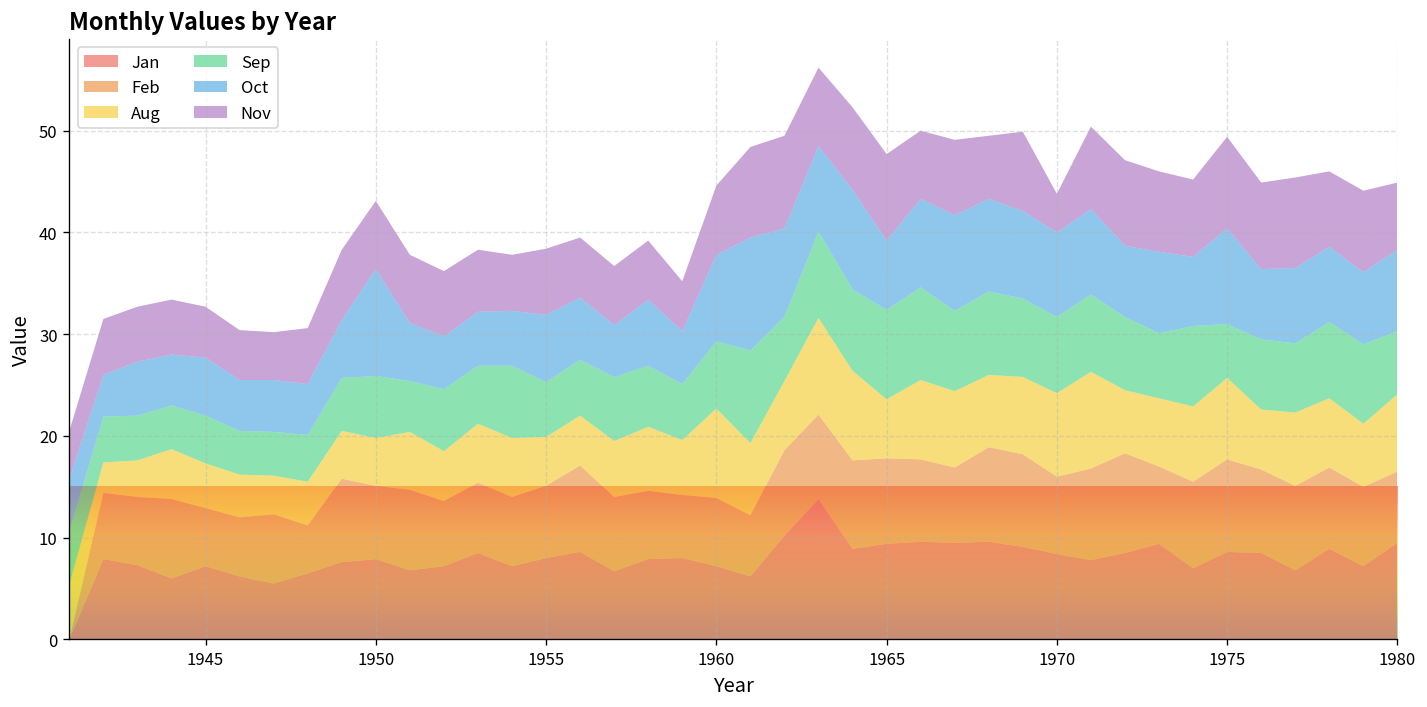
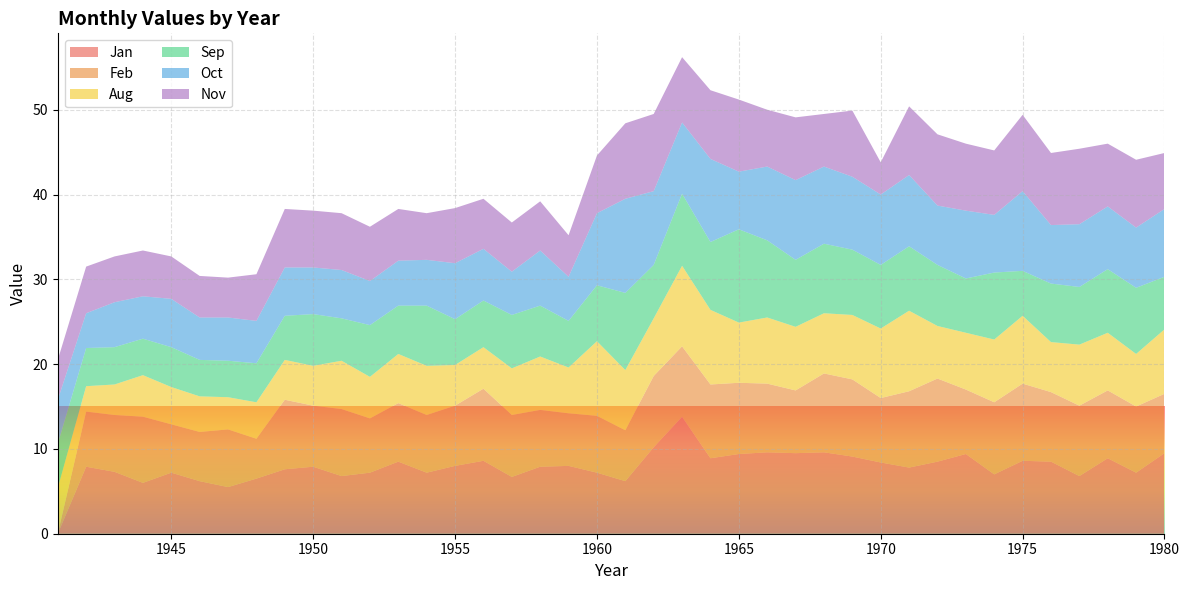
Oct, 1950: 11 -> 6
Aug, 1965: 6 -> 7
Sep, 1965: 9 -> 11
